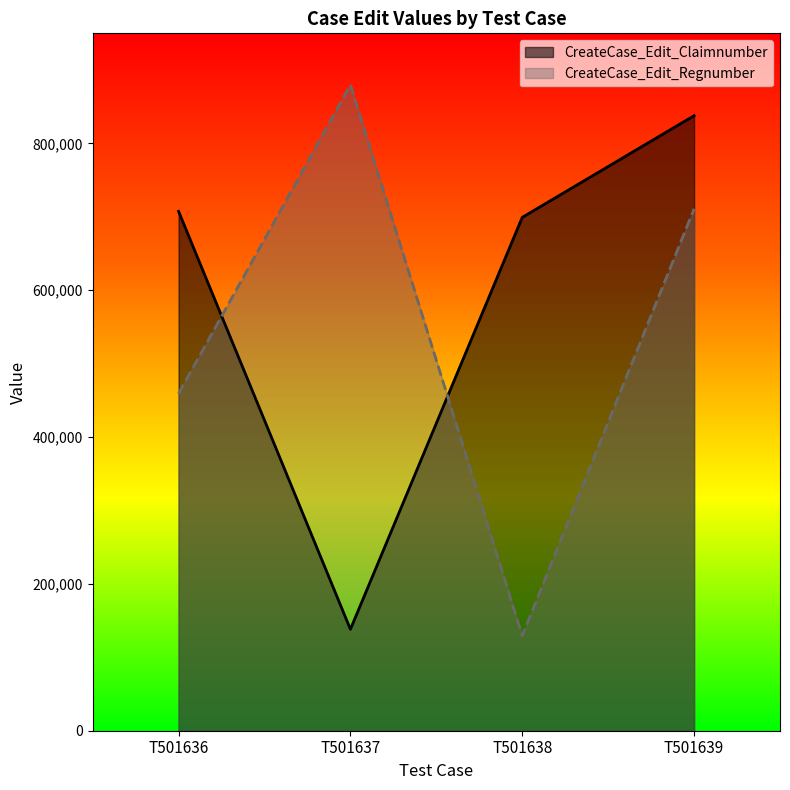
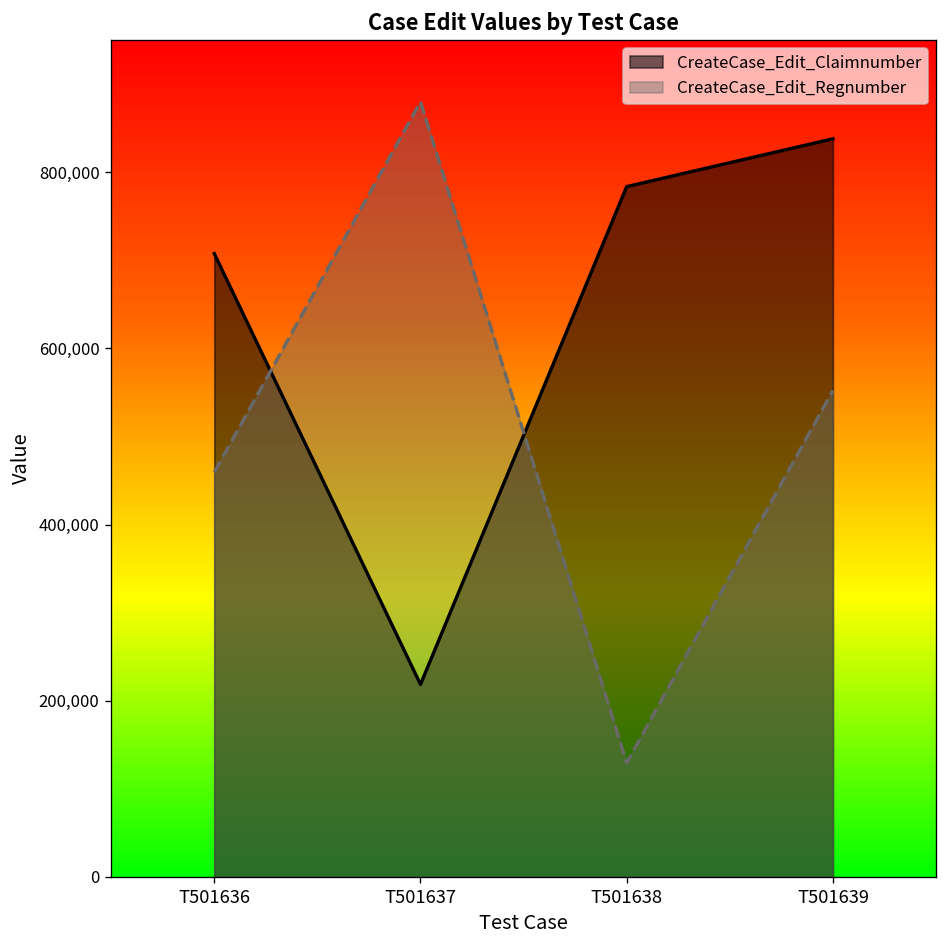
CreateCase_Edit_Claimnumber, T501637: 140,000 -> 220,000
CreateCase_Edit_Claimnumber, T501638: 700,000 -> 780,000
CreateCase_Edit_Regnumber, T501639: 710,000 -> 550,000
